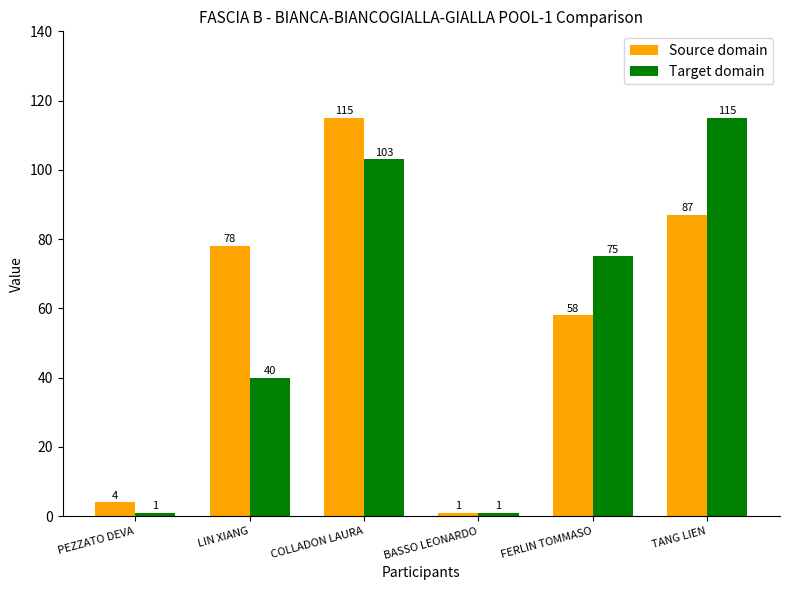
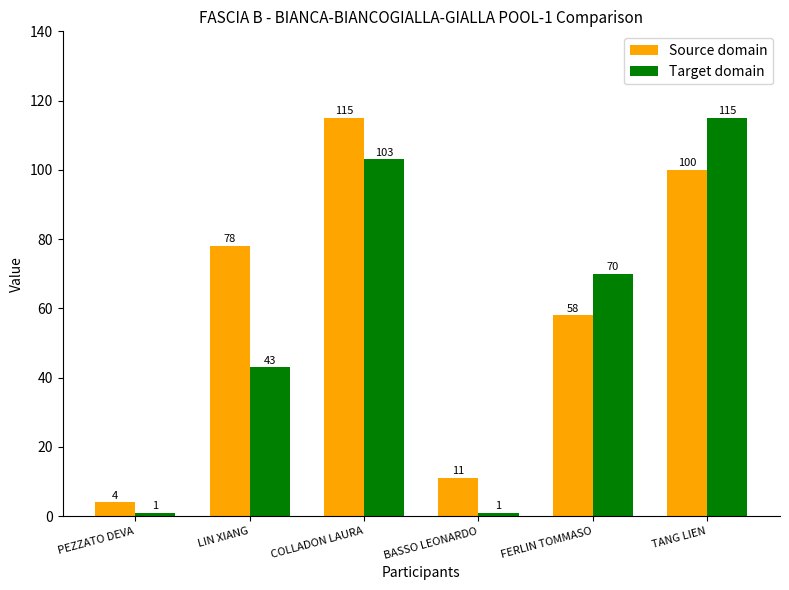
Target domain, LIN XIANG: 40 -> 43
Source domain, BASSO LEONARDO: 1 -> 11
Target domain, FERLIN TOMMASO: 75 -> 70
Source domain, TANG LIEN: 87 -> 100
